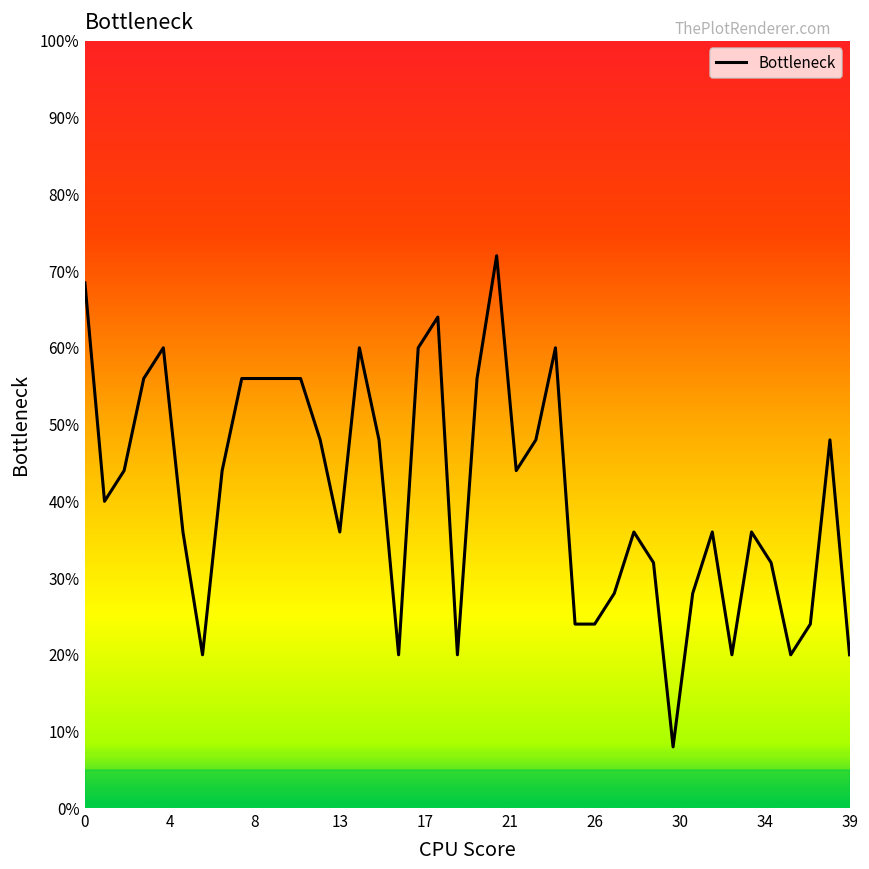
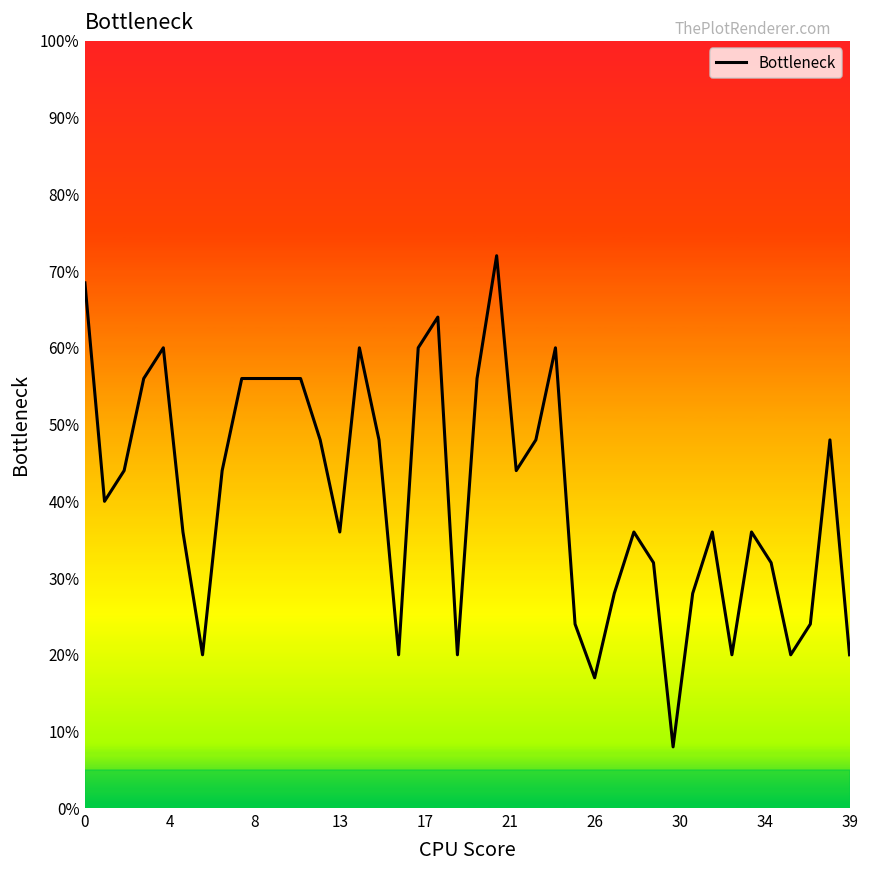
26: 24% -> 17%
